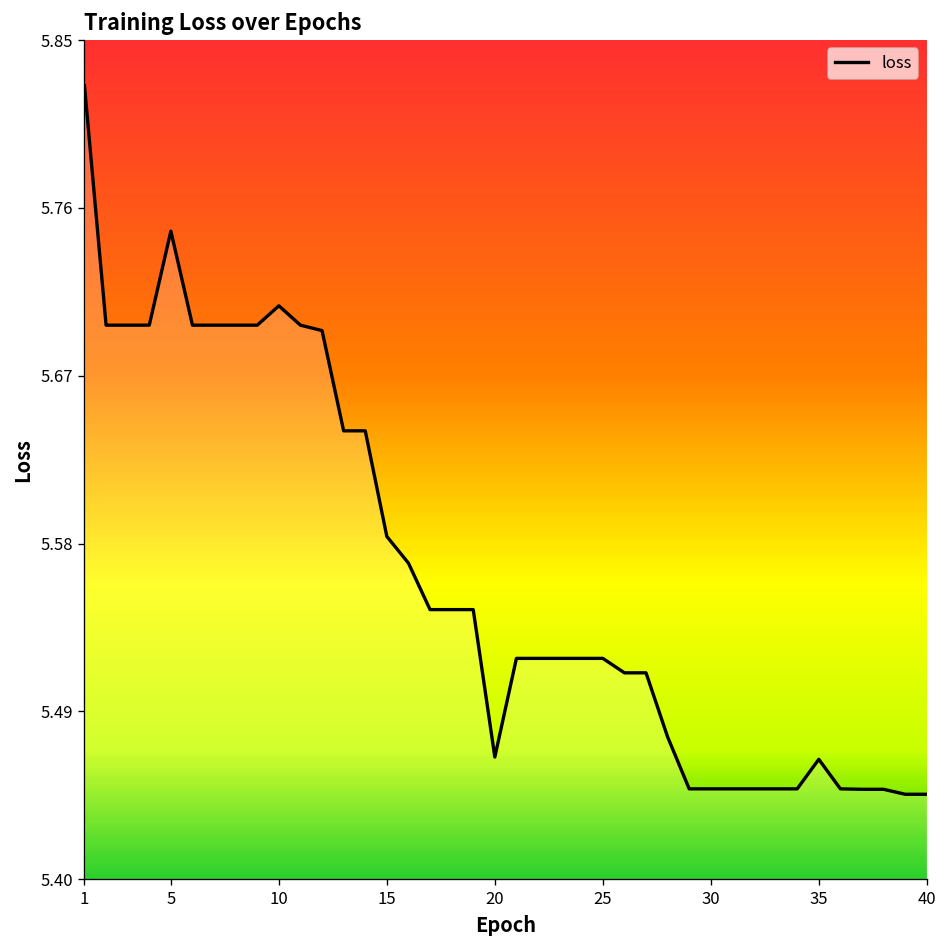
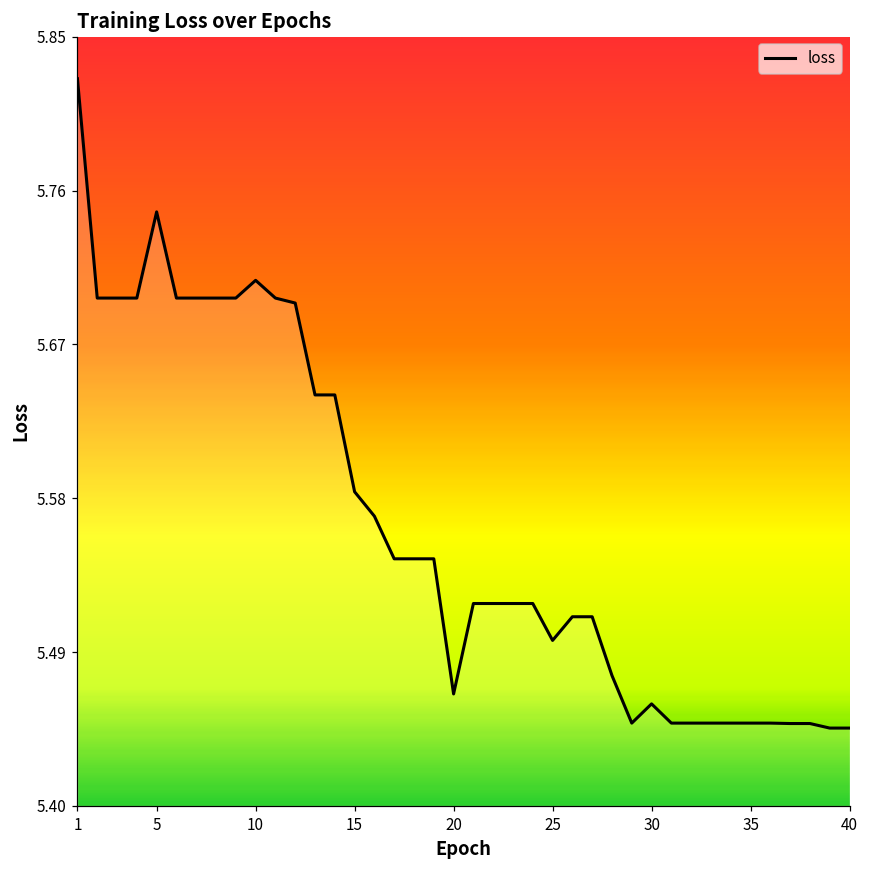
25: 5.518 -> 5.497
30: 5.448 -> 5.460
35: 5.464 -> 5.448
